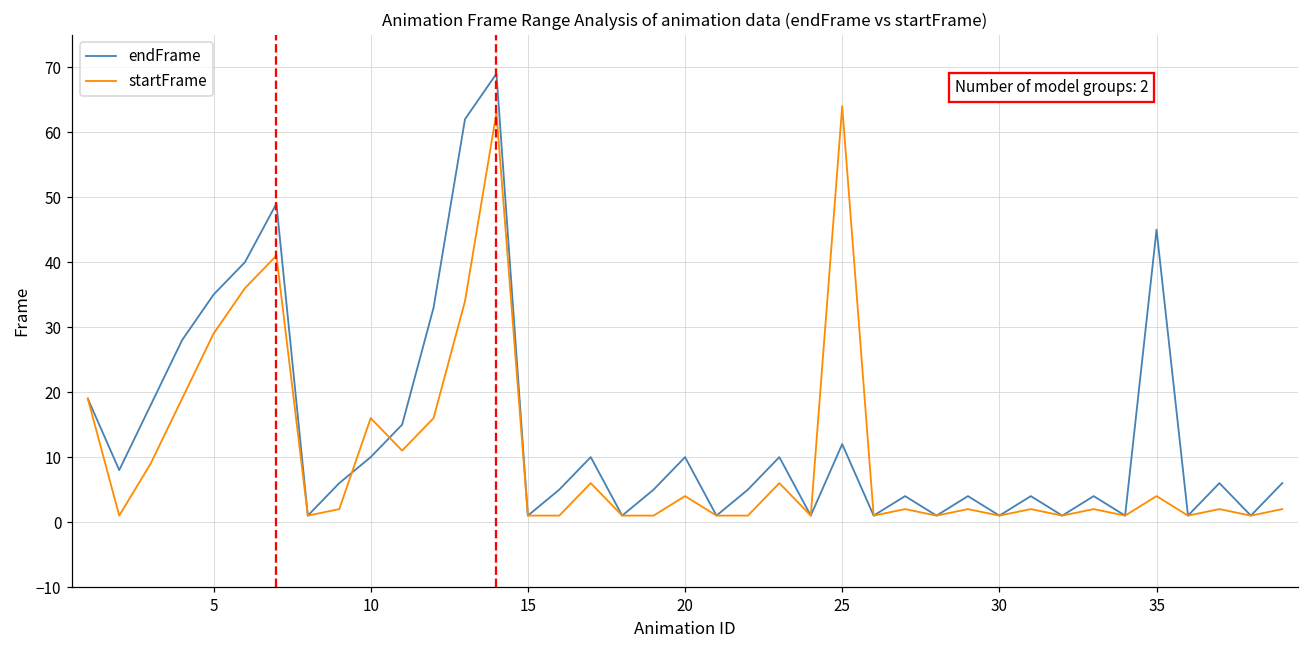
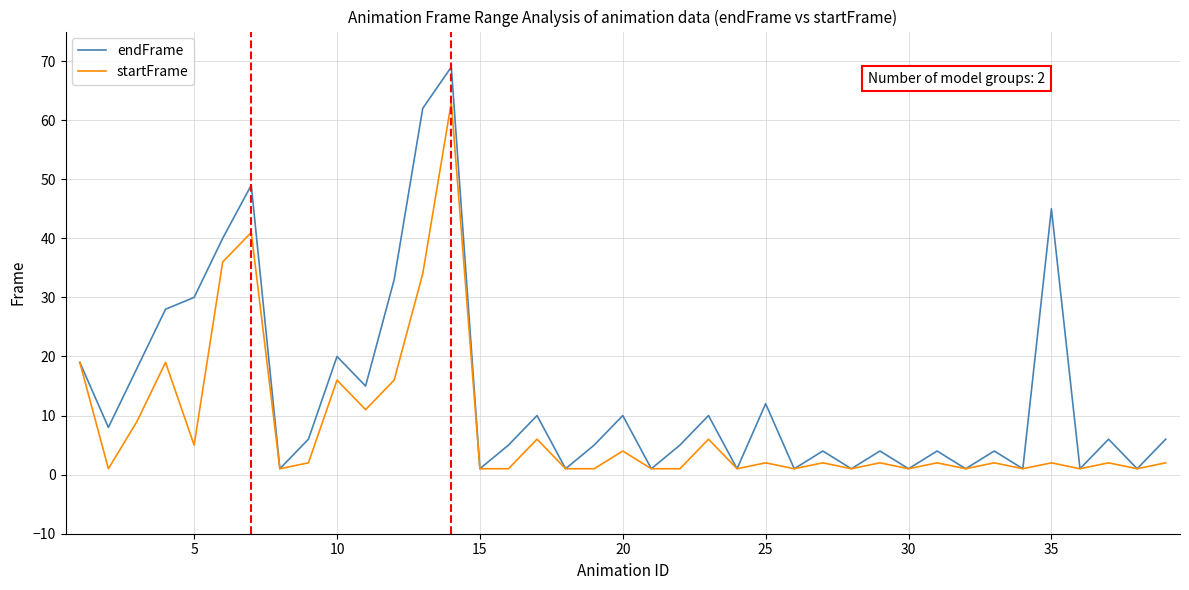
endFrame, 5: 35 -> 30
startFrame, 5: 29 -> 5
endFrame, 10: 10 -> 20
startFrame, 25: 64 -> 2
startFrame, 35: 4 -> 2
